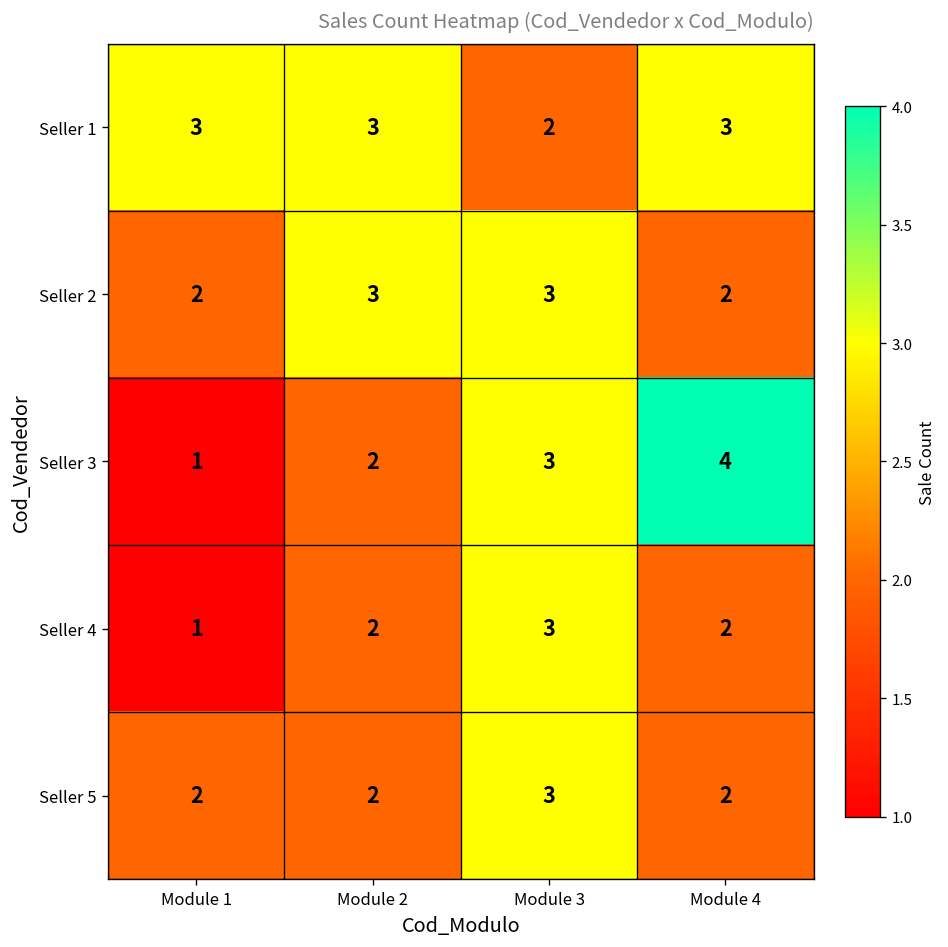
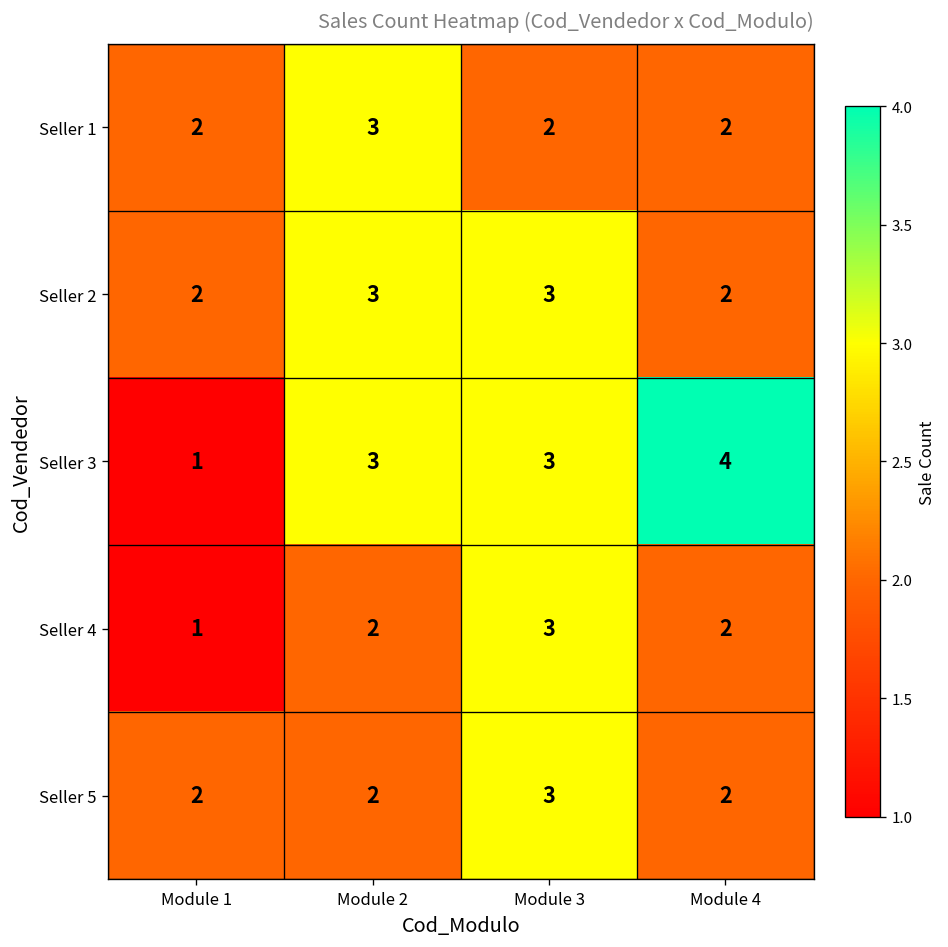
Seller 1, Module 1: 3 -> 2
Seller 1, Module 4: 3 -> 2
Seller 3, Module 2: 2 -> 3
